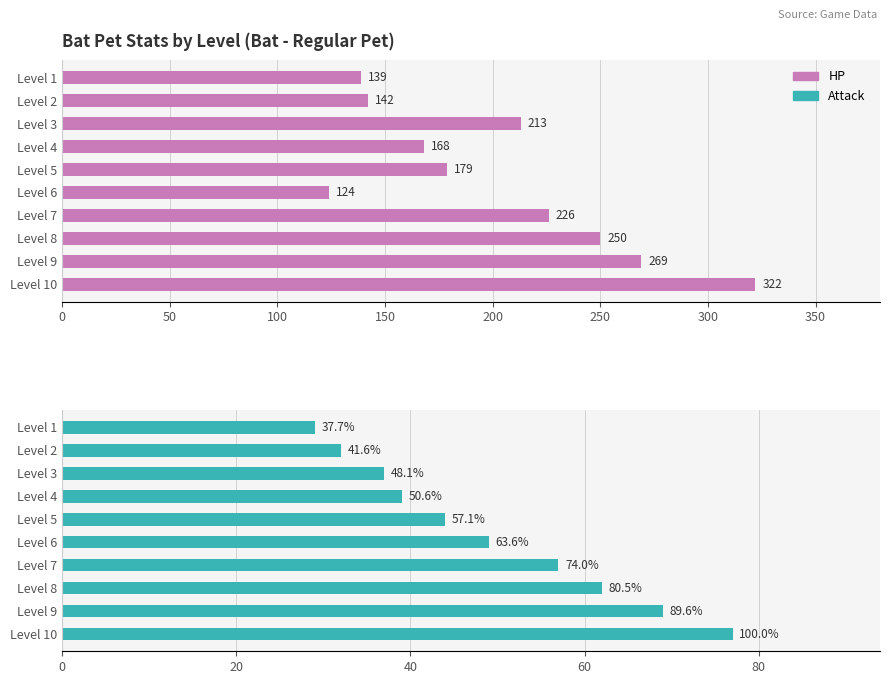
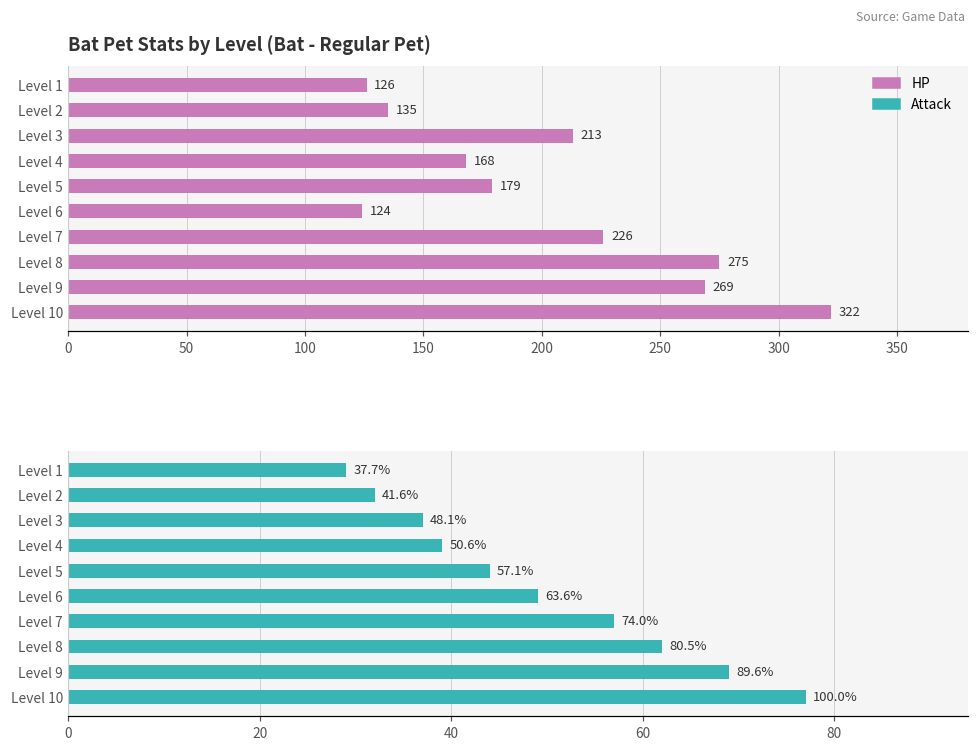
Bat Pet Stats by Level (Bat - Regular Pet), Level 1: 139 -> 126
Bat Pet Stats by Level (Bat - Regular Pet), Level 2: 142 -> 135
Bat Pet Stats by Level (Bat - Regular Pet), Level 8: 250 -> 275
